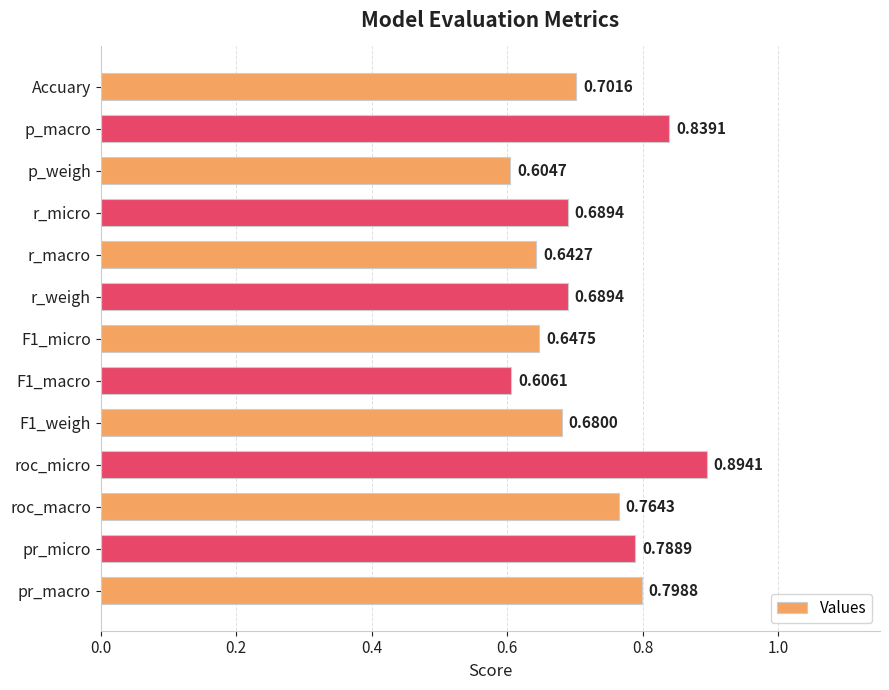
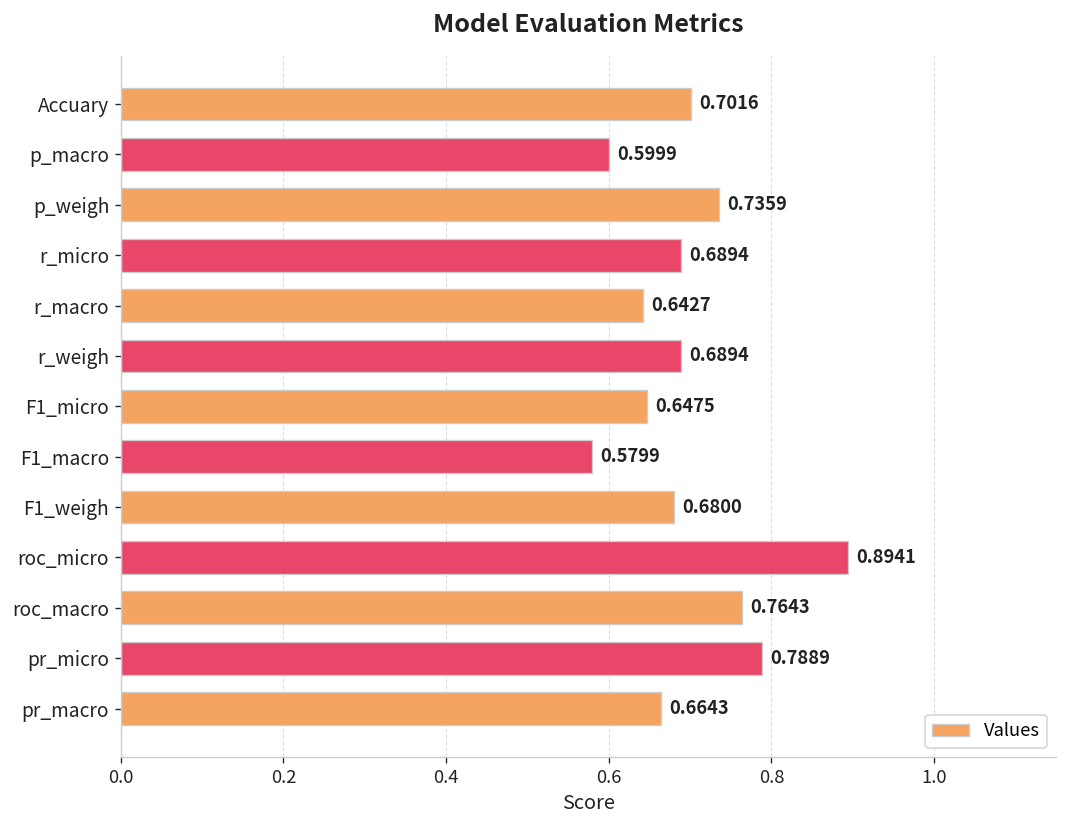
p_macro: 0.8391 -> 0.5999
p_weigh: 0.6047 -> 0.7359
F1_macro: 0.6061 -> 0.5799
pr_macro: 0.7988 -> 0.6643
